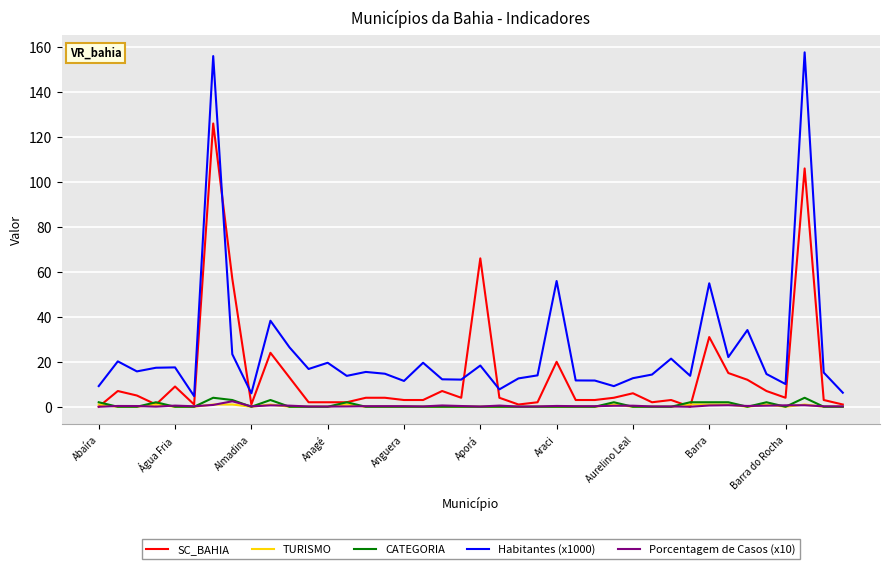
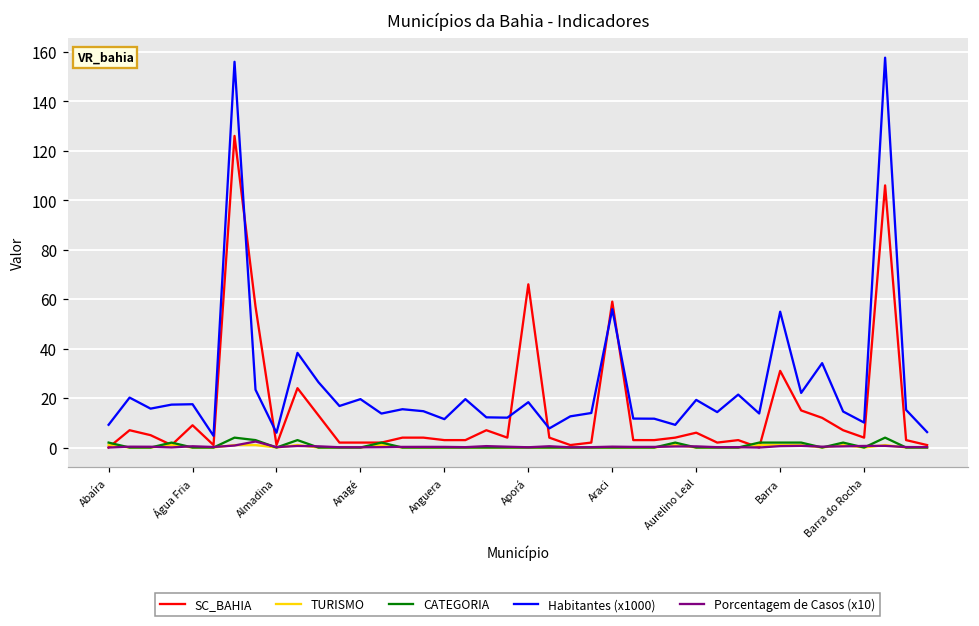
SC_BAHIA, Araci: 20 -> 59
Habitantes (x1000), Aurelino Leal: 13 -> 19
